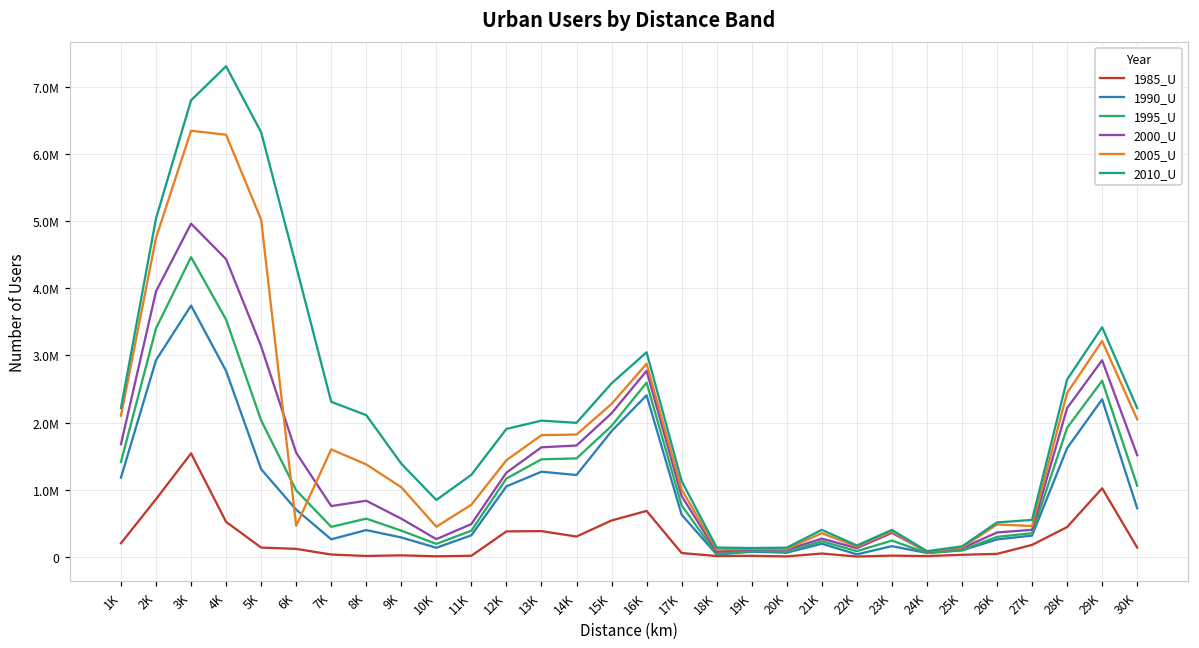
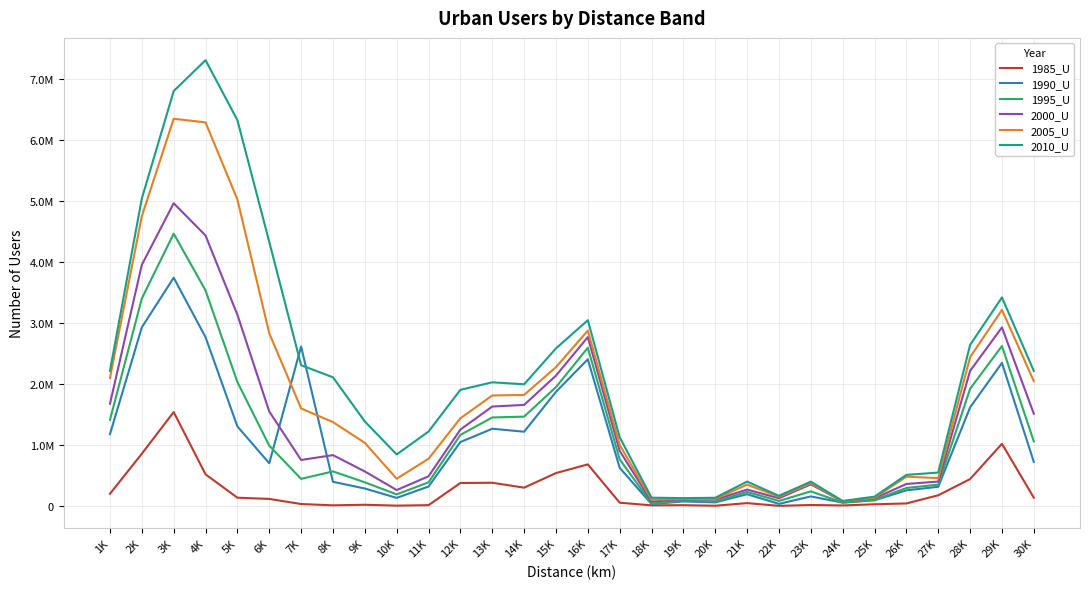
2005_U, 6K: 500000 -> 2800000
1990_U, 7K: 300000 -> 2600000
